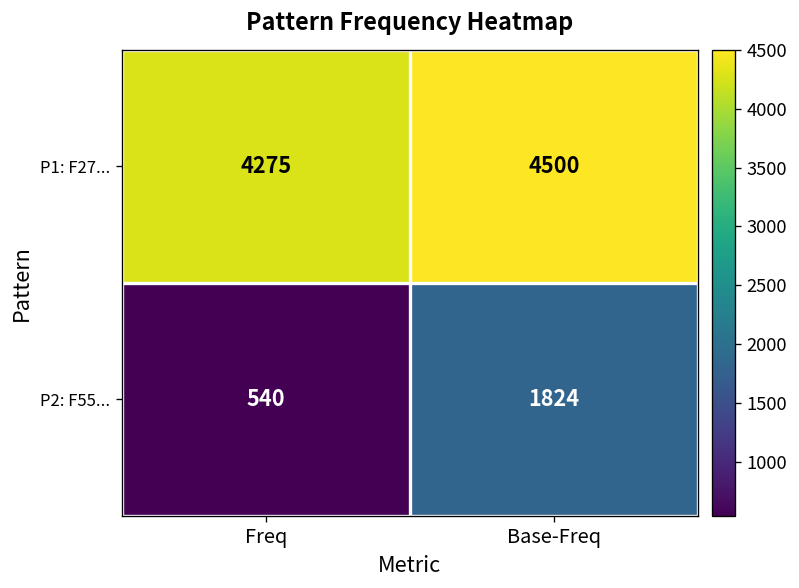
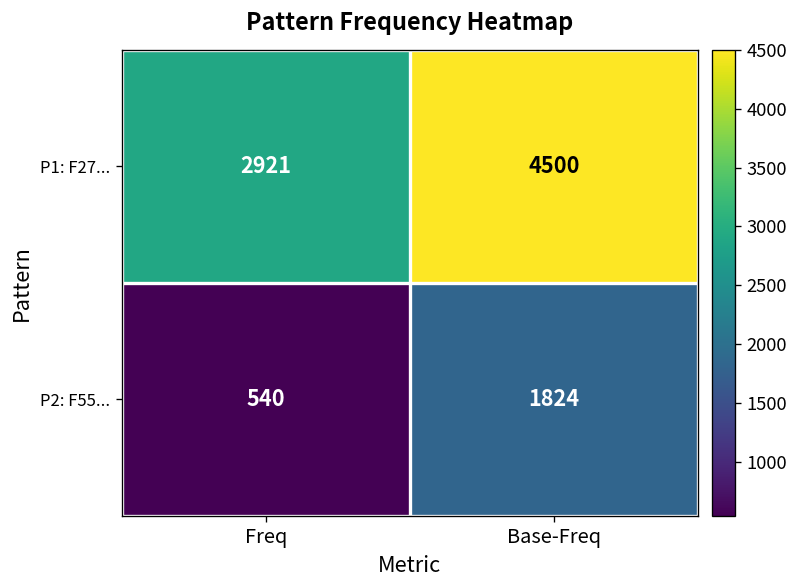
P1: F27..., Freq: 4275 -> 2921
